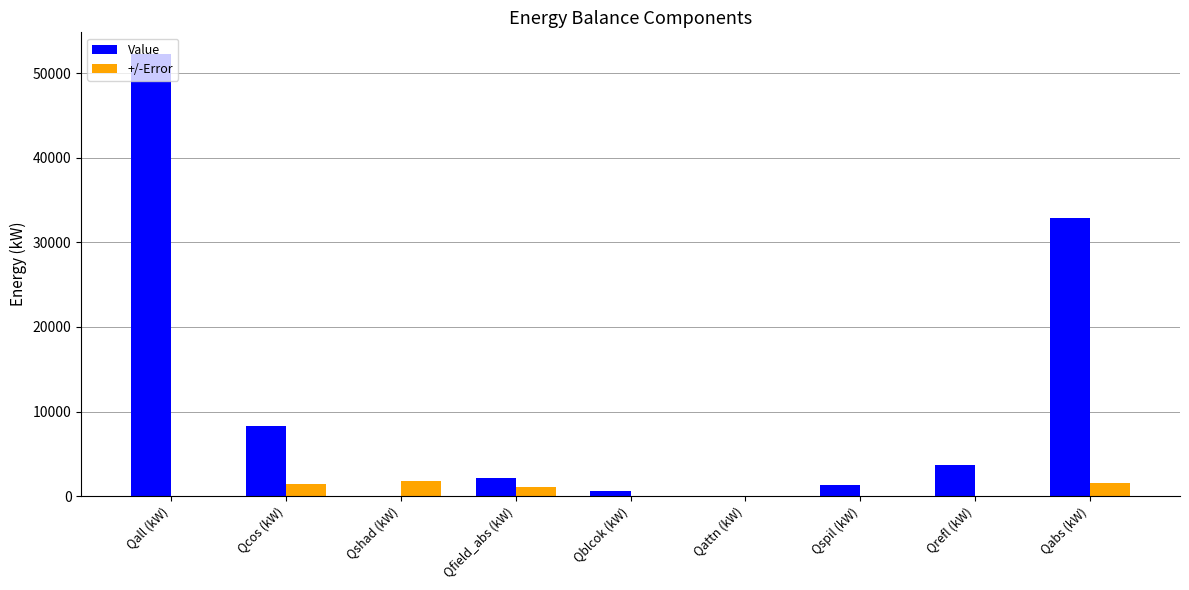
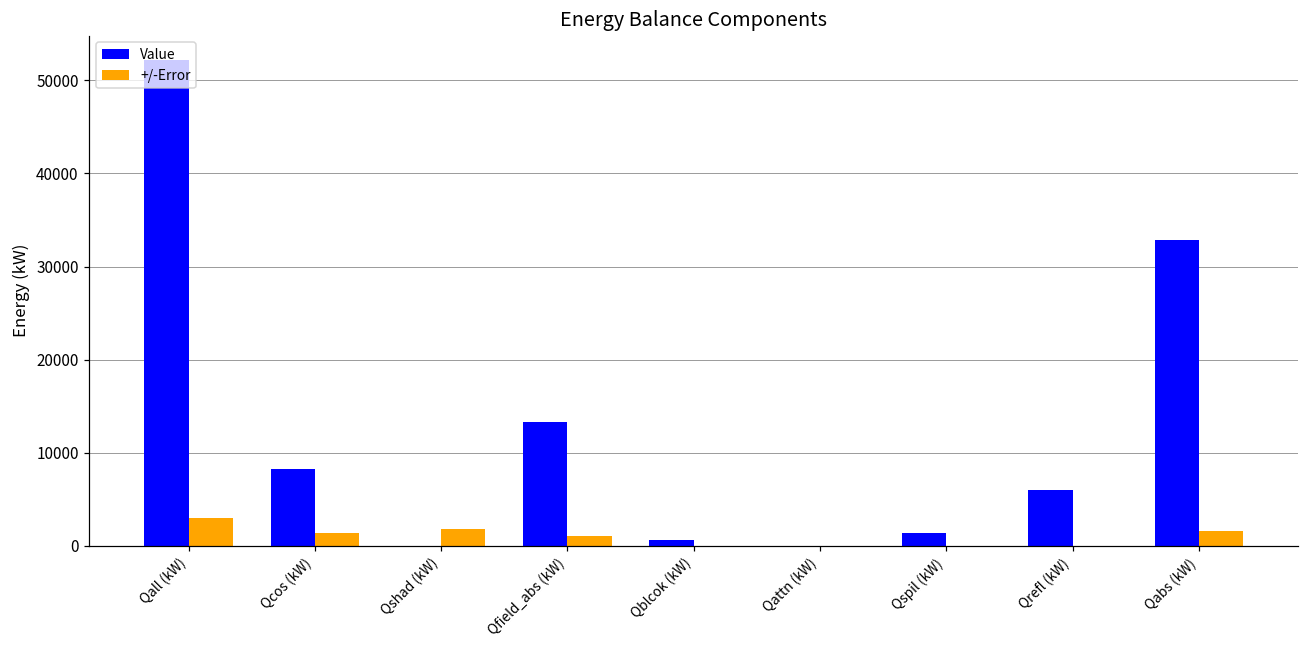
+/-Error, Qall (kW): 0 -> 3000
Value, Qfield_abs (kW): 2000 -> 13000
Value, Qrefl (kW): 4000 -> 6000
